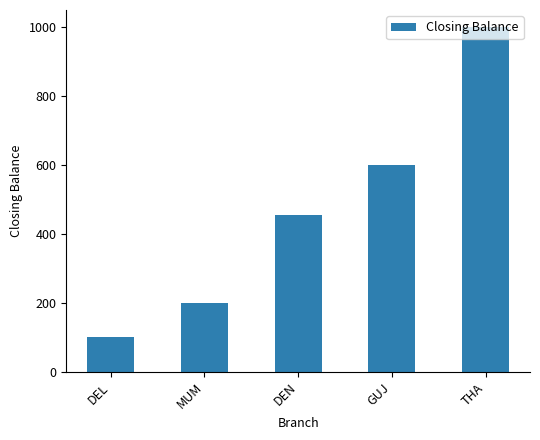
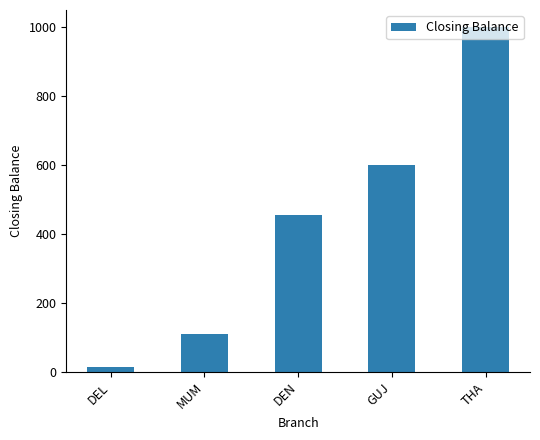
DEL: 100 -> 20
MUM: 200 -> 110
